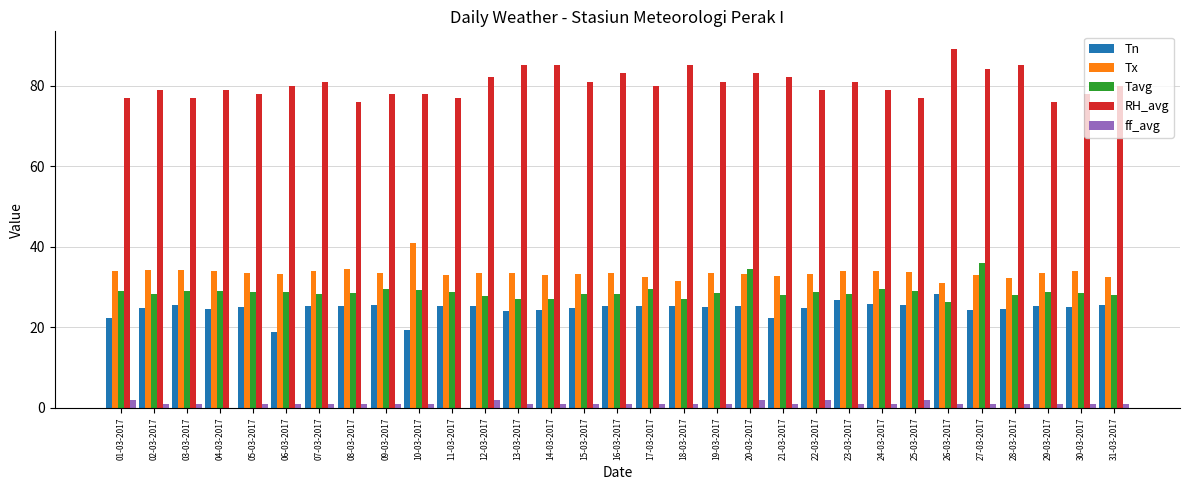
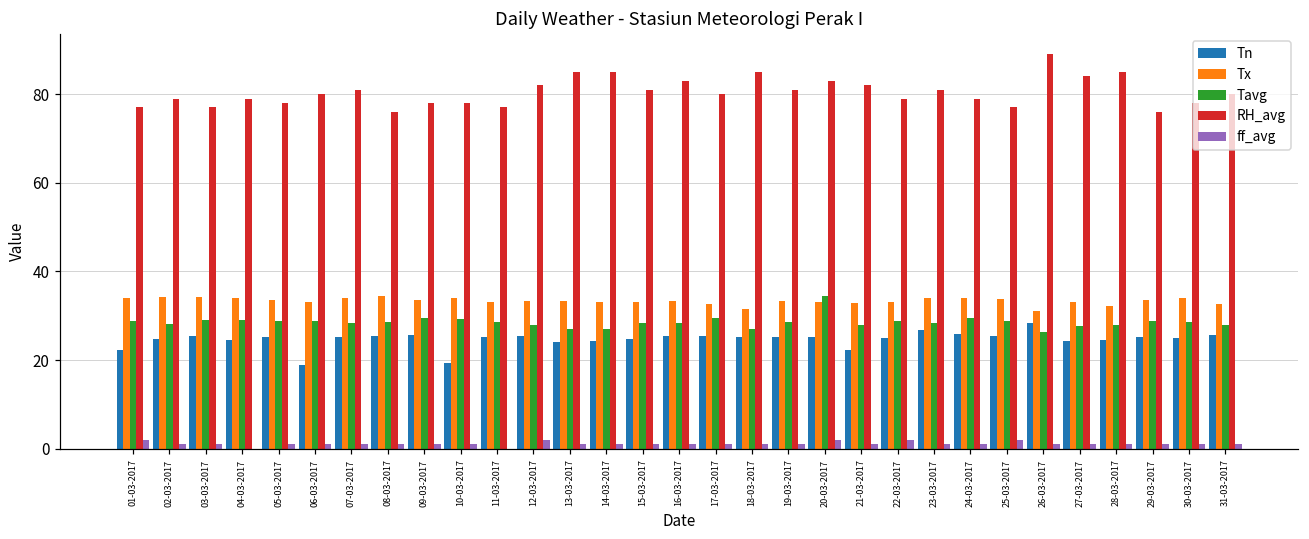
Tx, 10-03-2017: 41 -> 34
Tavg, 27-03-2017: 36 -> 28
